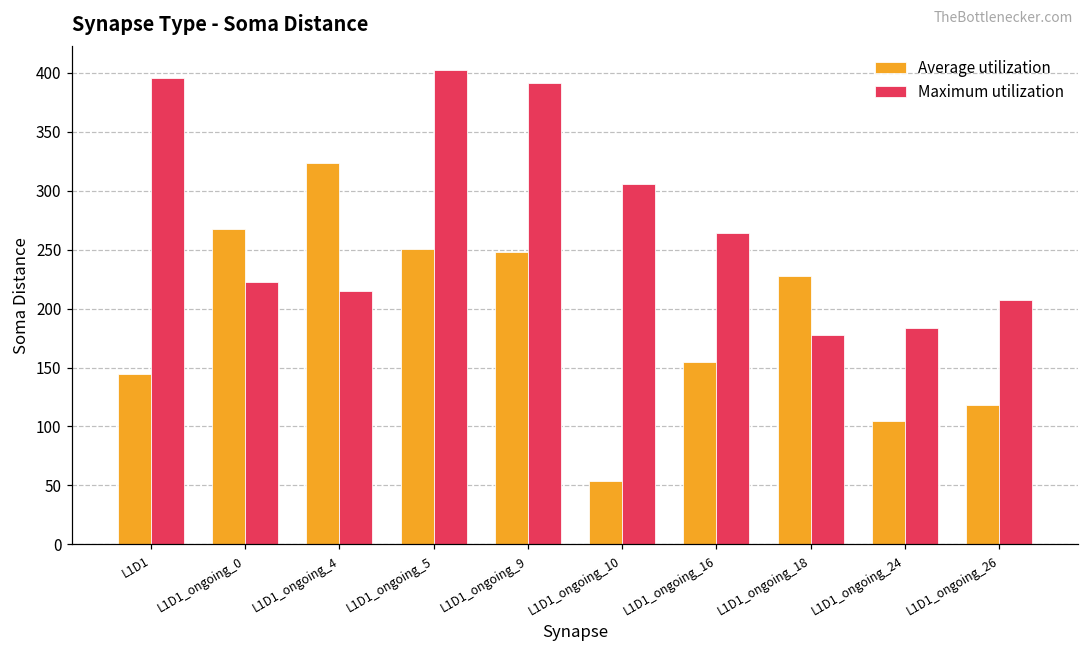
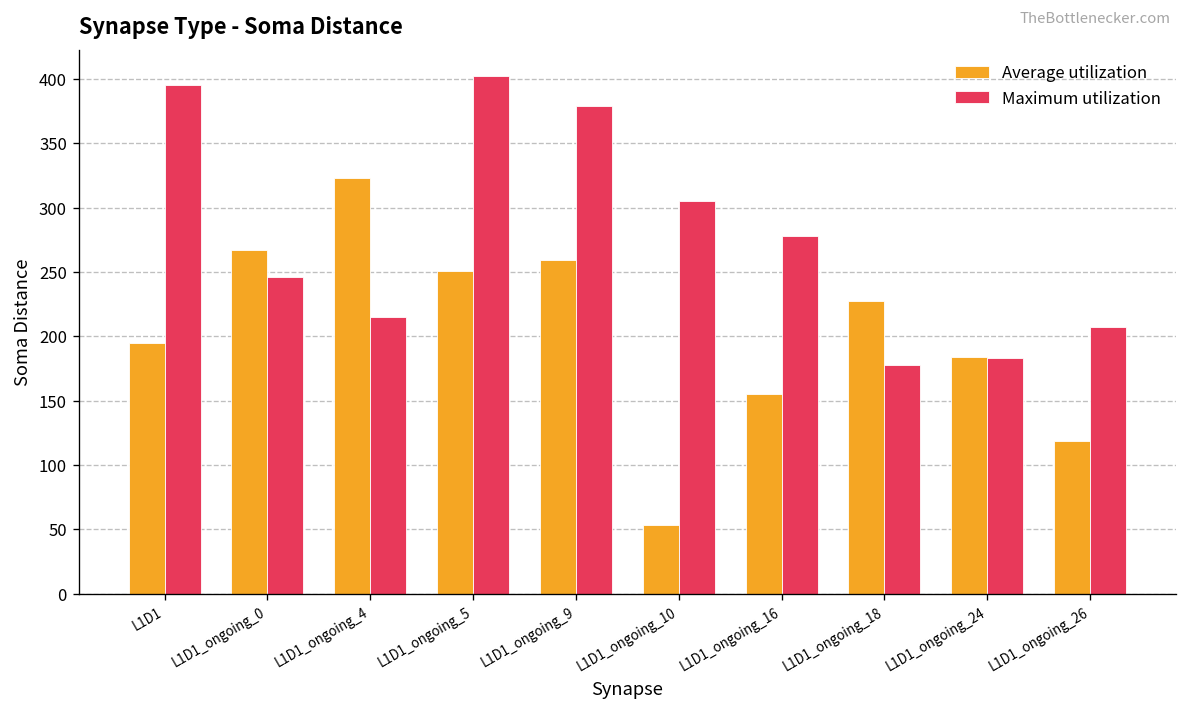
Average utilization, L1D1: 145 -> 195
Maximum utilization, L1D1_ongoing_0: 223 -> 246
Average utilization, L1D1_ongoing_9: 248 -> 260
Maximum utilization, L1D1_ongoing_9: 391 -> 379
Maximum utilization, L1D1_ongoing_16: 264 -> 278
Average utilization, L1D1_ongoing_24: 105 -> 184
